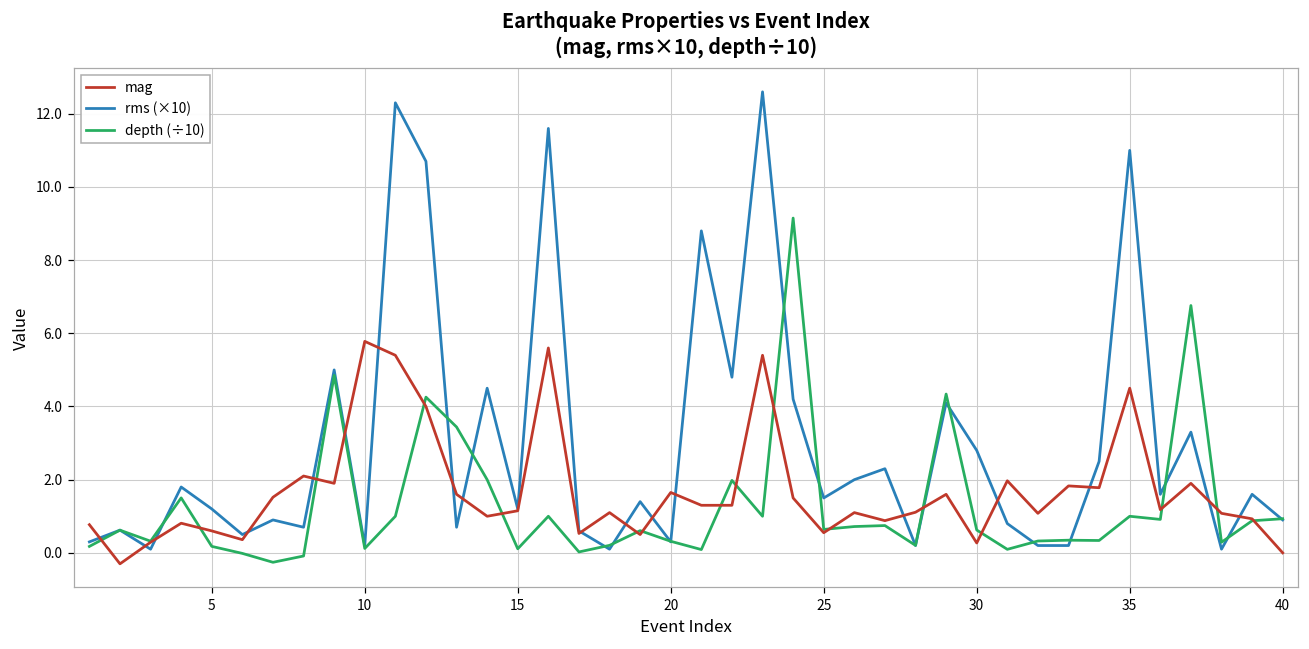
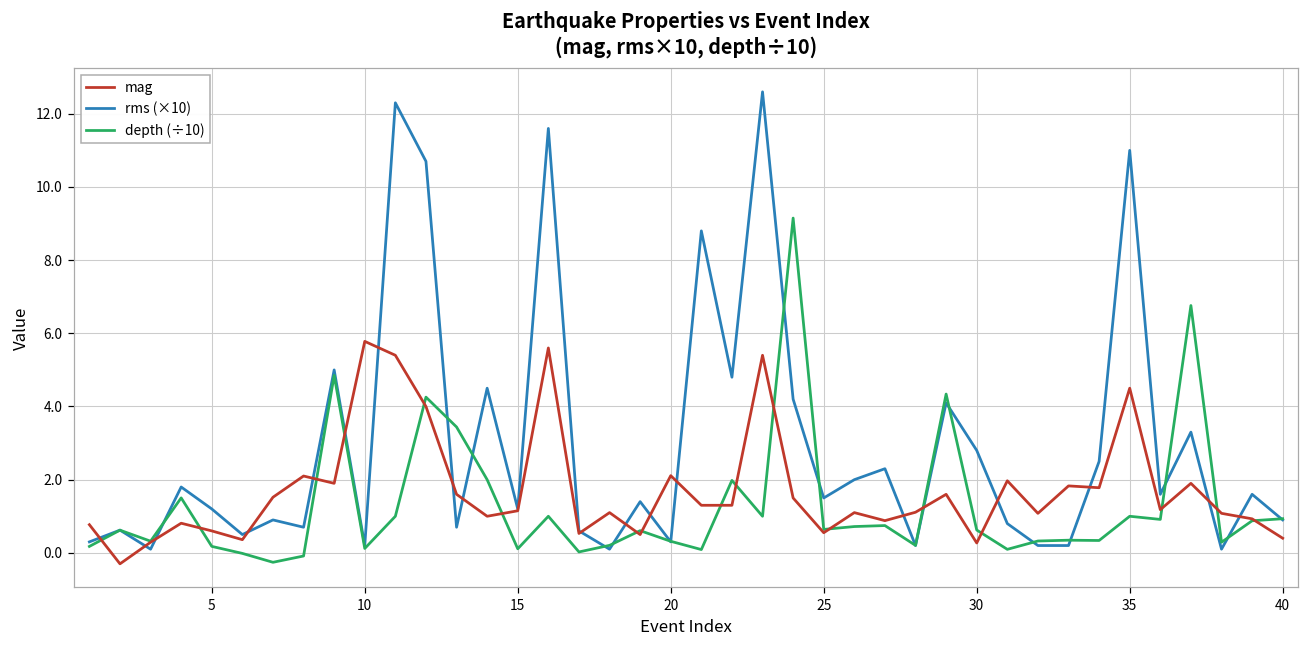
mag, 20: 1.7 -> 2.1
mag, 40: 0.0 -> 0.4
